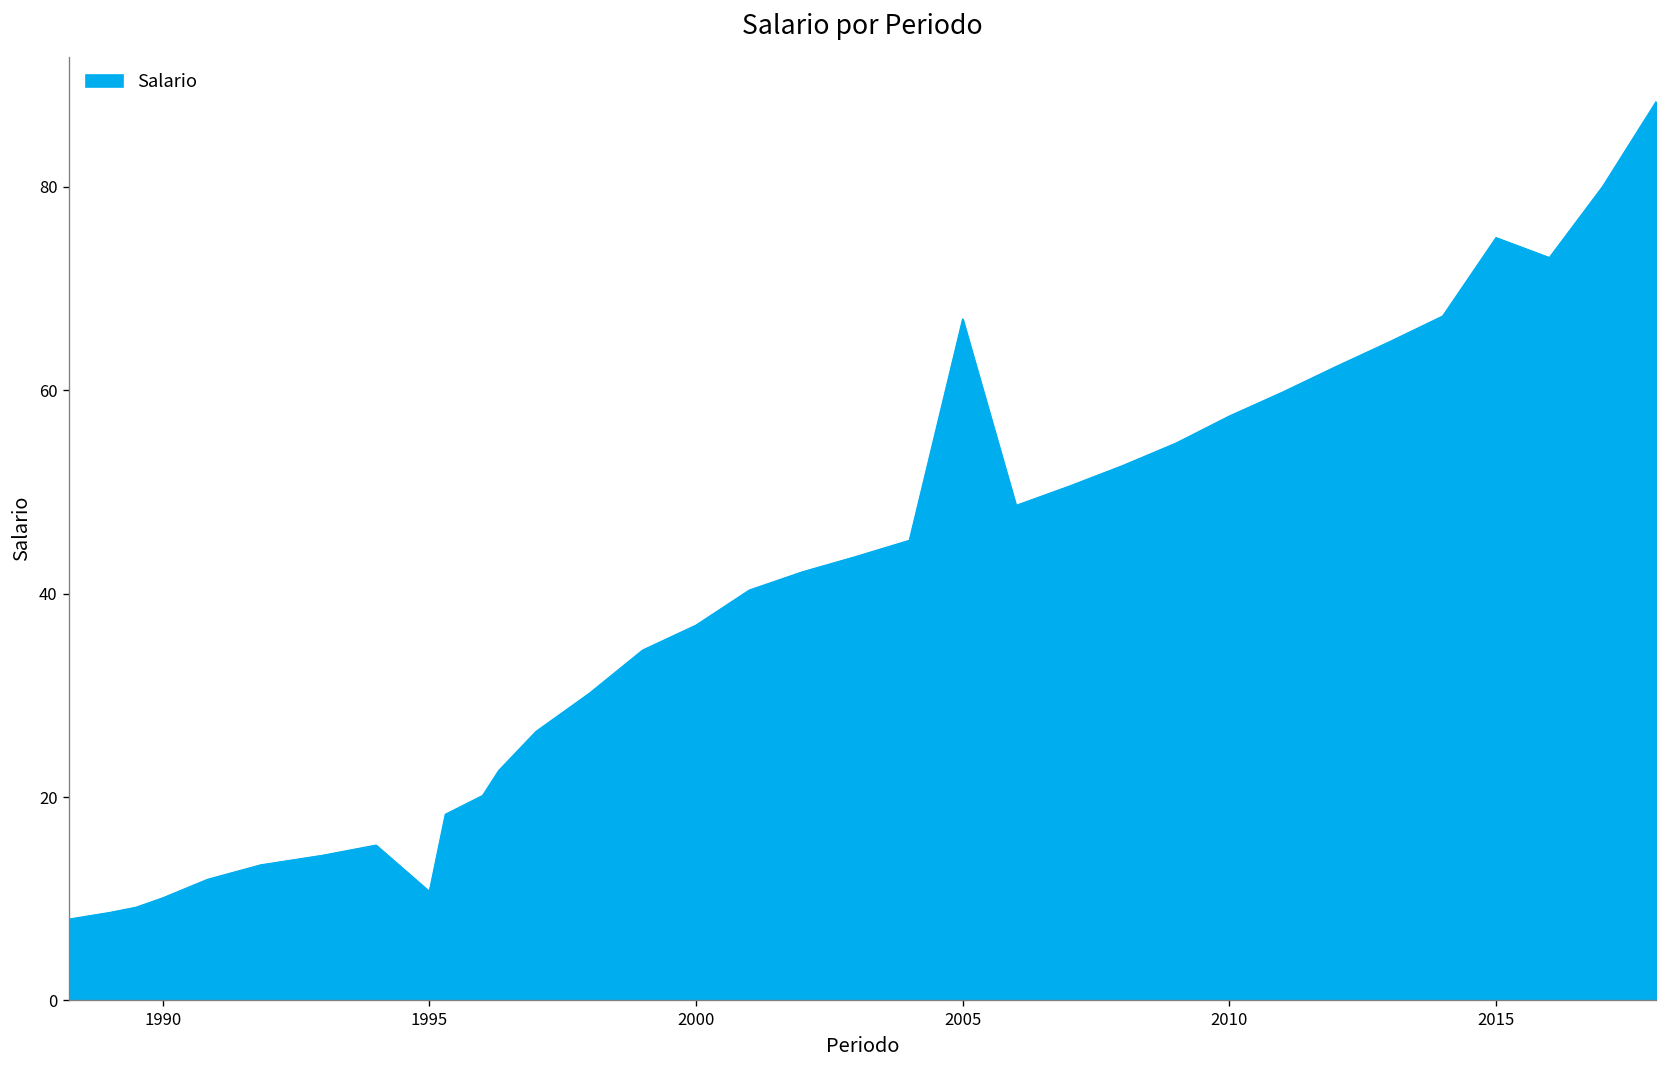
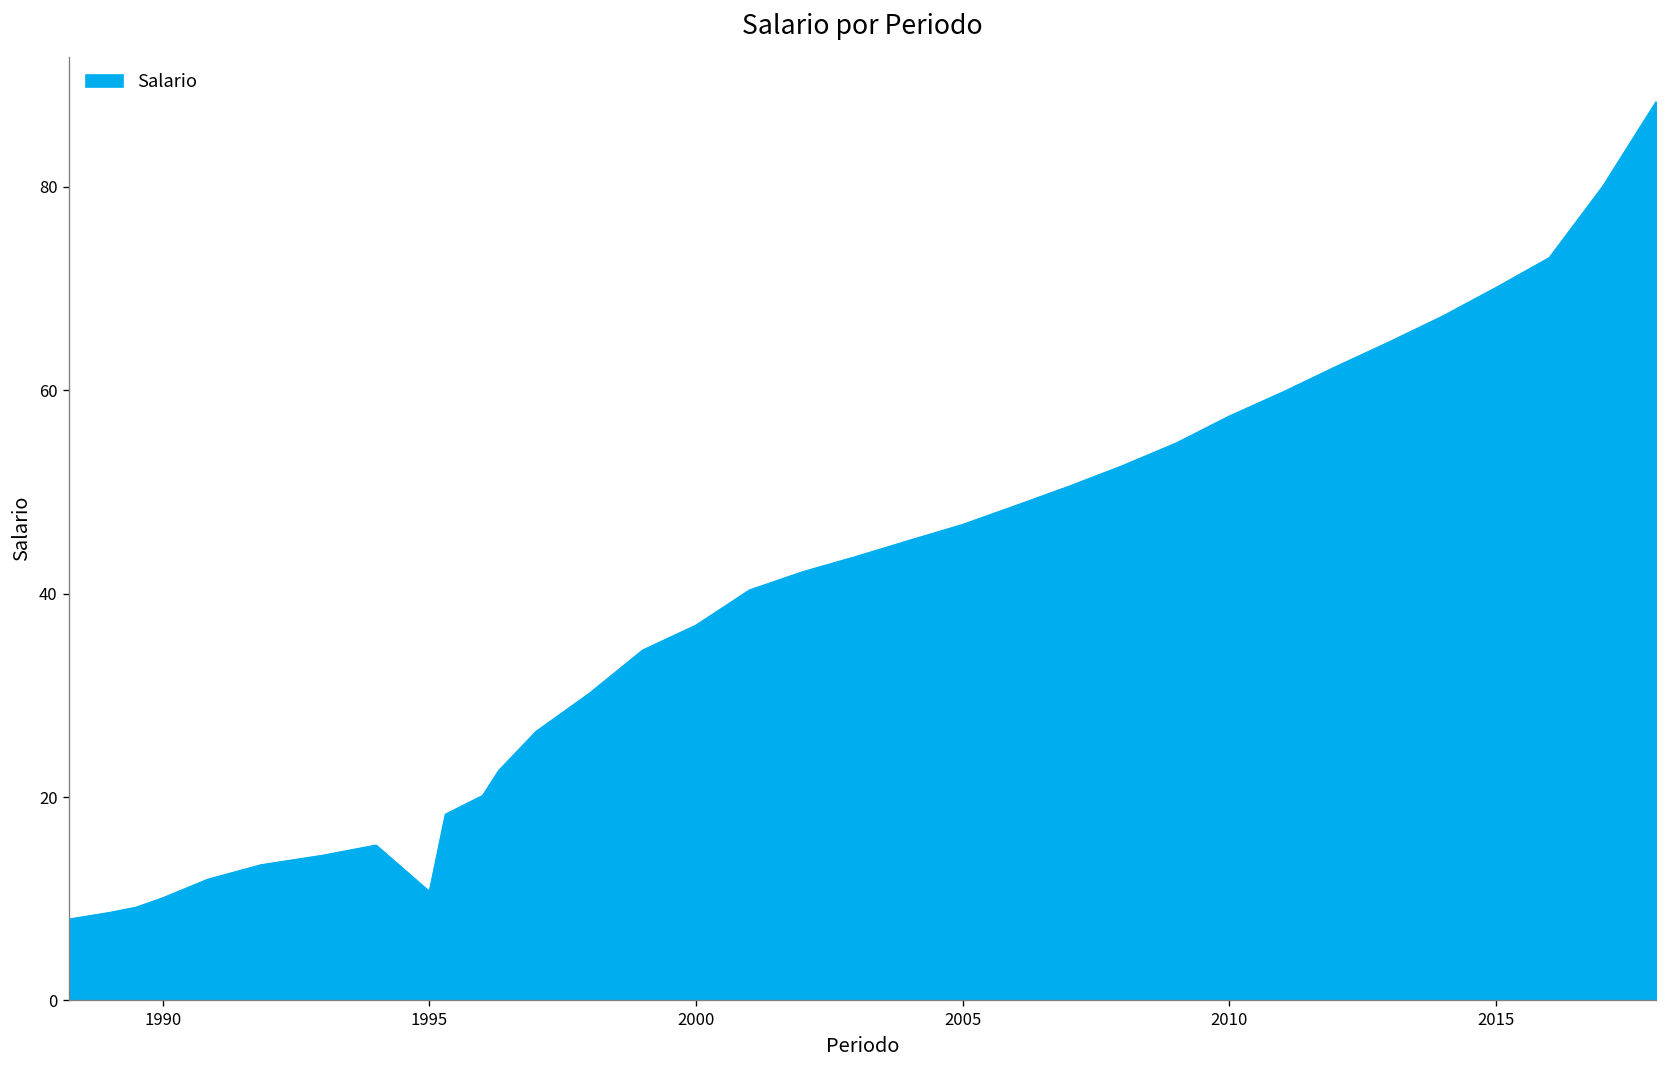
2005: 67 -> 47
2015: 75 -> 70
